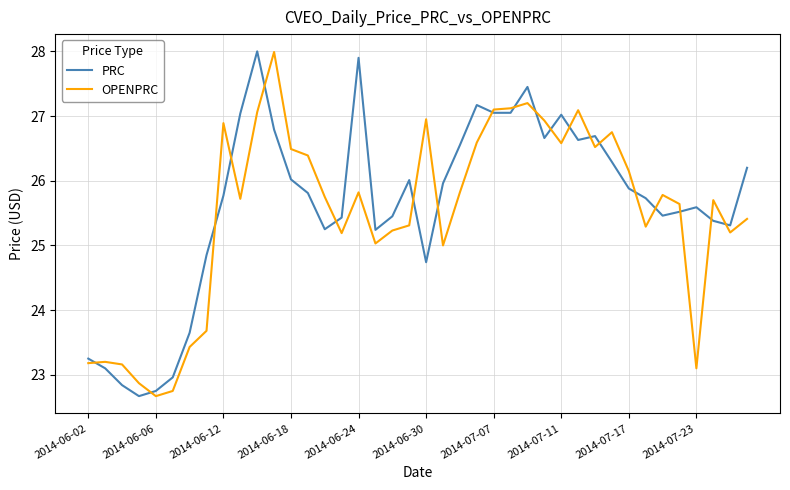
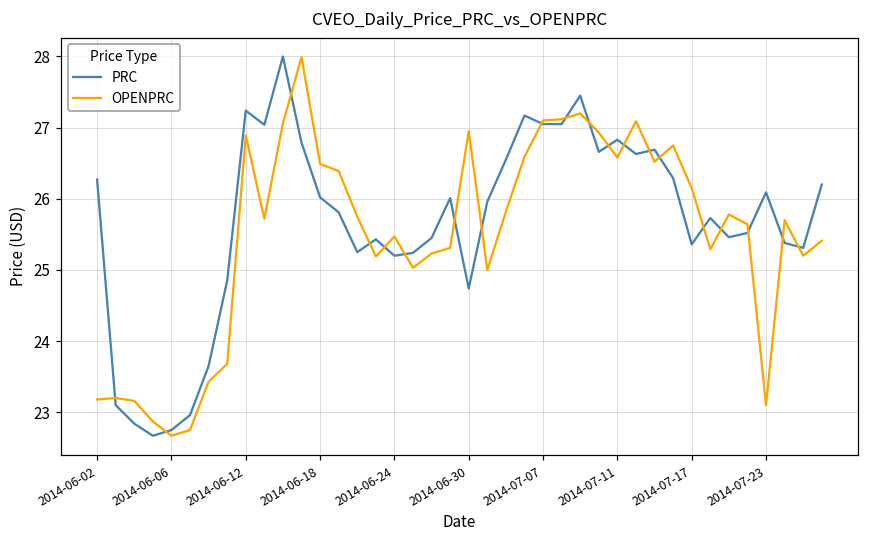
PRC, 2014-06-02: 23.3 -> 26.3
PRC, 2014-06-12: 25.8 -> 27.2
PRC, 2014-06-24: 27.9 -> 25.2
OPENPRC, 2014-06-24: 25.8 -> 25.5
PRC, 2014-07-11: 27.0 -> 26.8
PRC, 2014-07-17: 25.9 -> 25.4
PRC, 2014-07-23: 25.6 -> 26.1
